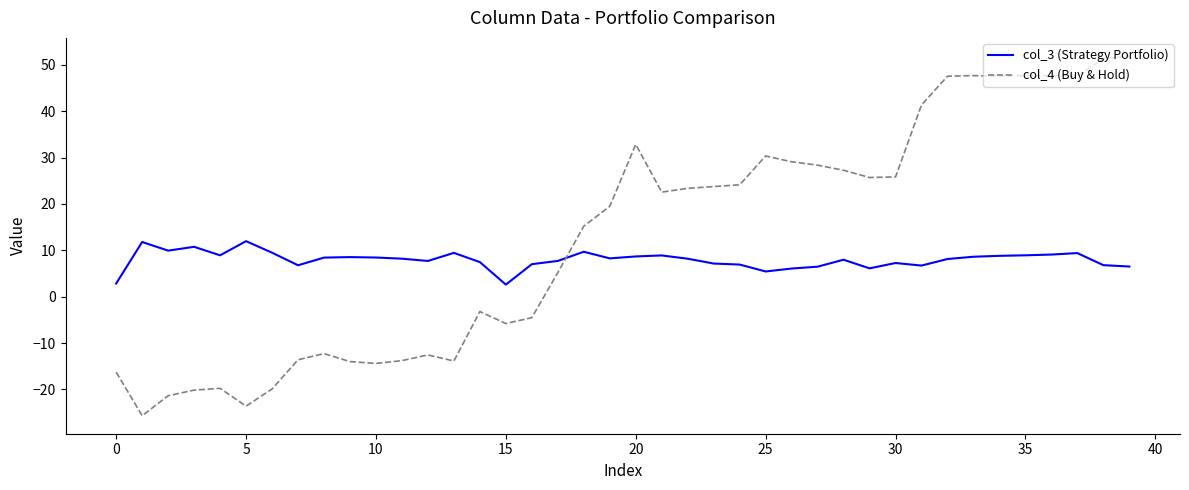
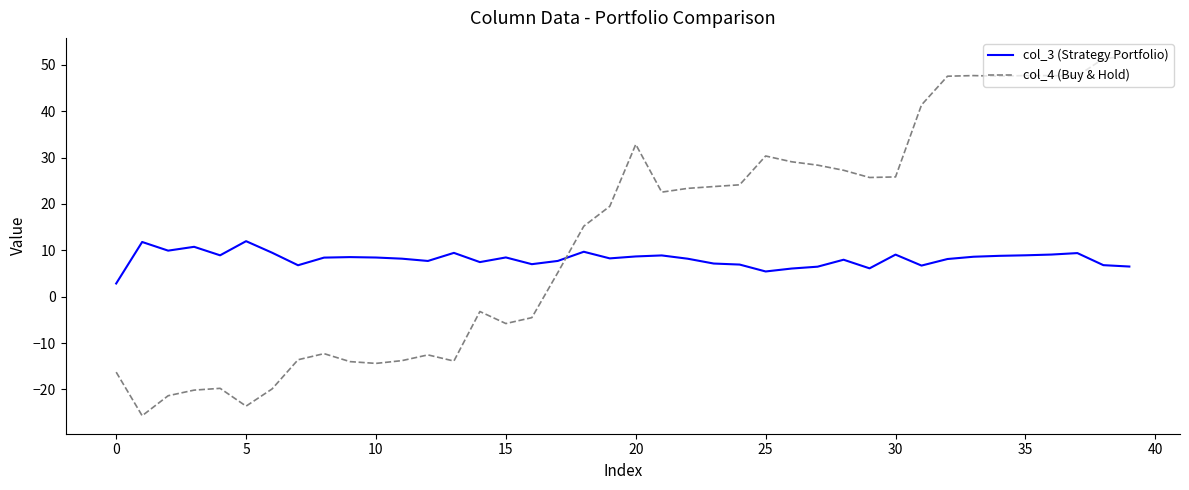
col_3 (Strategy Portfolio), 15: 3 -> 8
col_3 (Strategy Portfolio), 30: 7 -> 9
